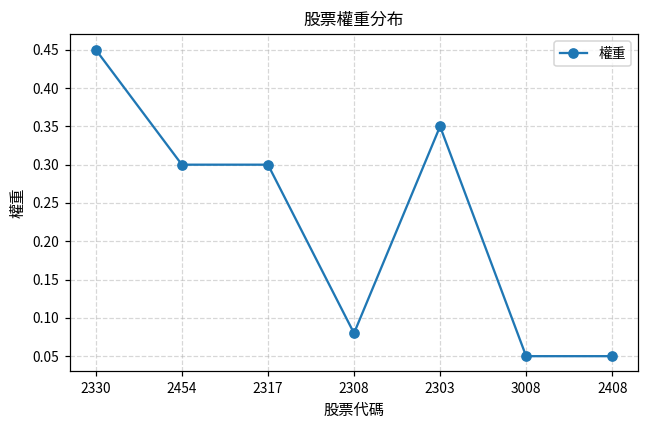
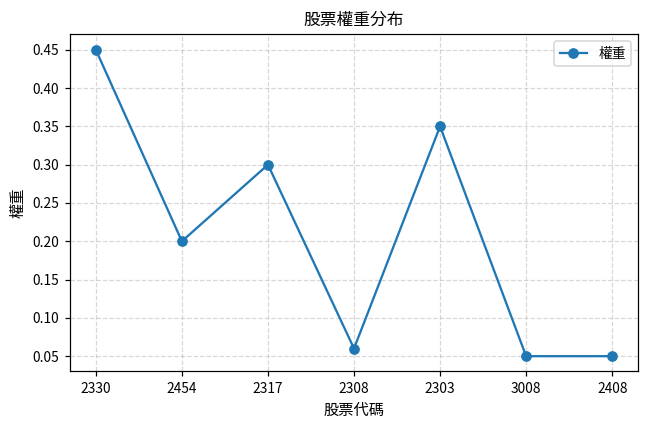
2454: 0.3 -> 0.2
2308: 0.08 -> 0.06
